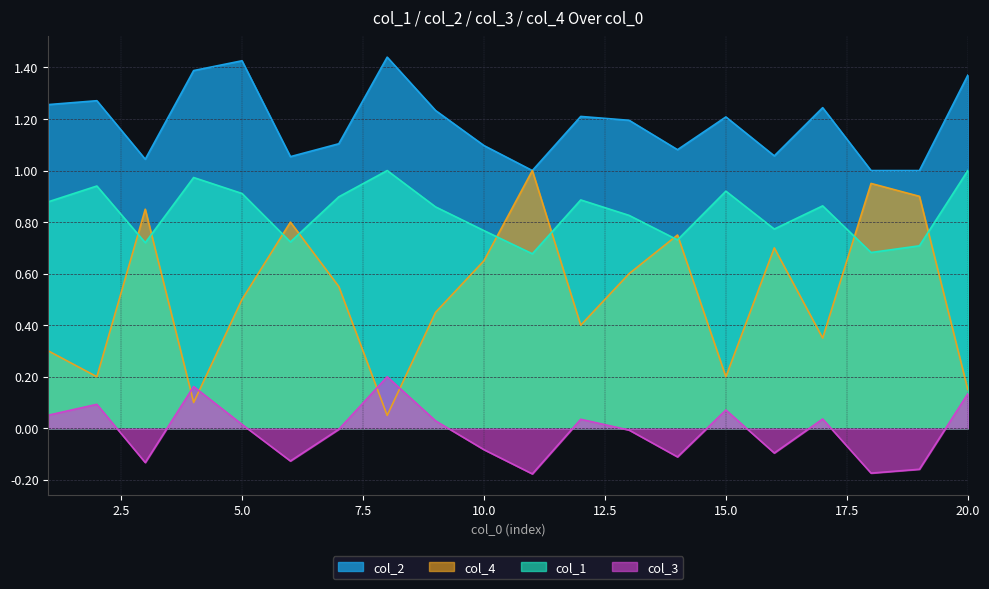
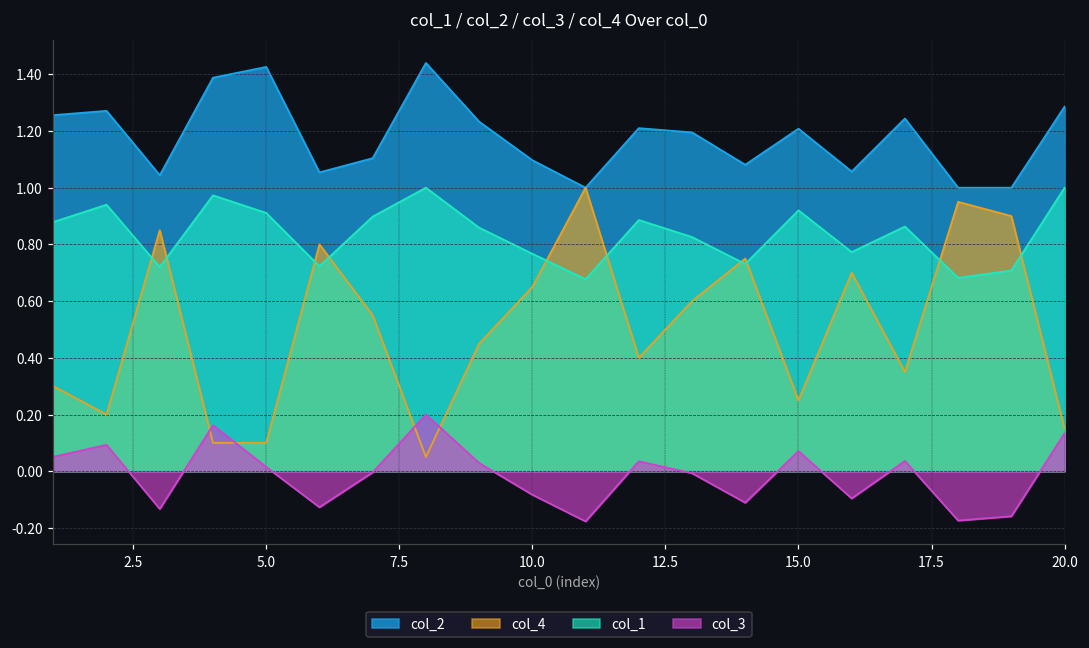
col_4, 5.0: 0.50 -> 0.10
col_4, 15.0: 0.20 -> 0.25
col_2, 20.0: 1.37 -> 1.29
